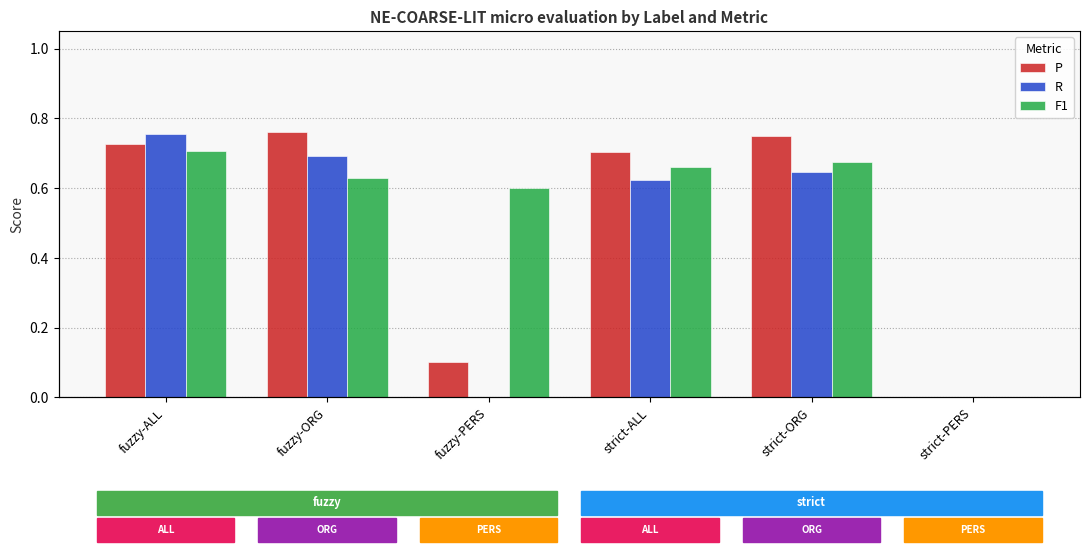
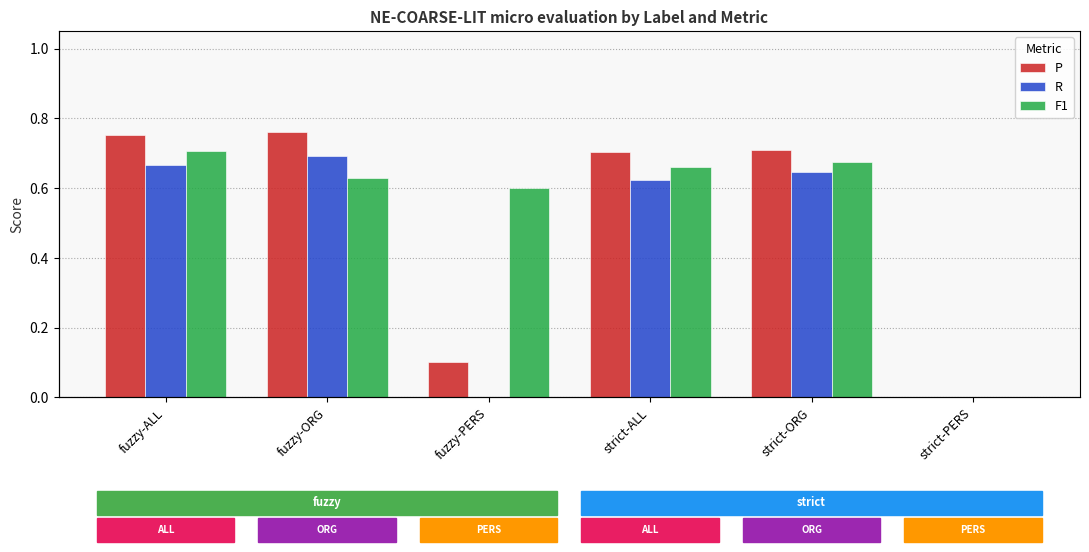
P, fuzzy-ALL: 0.73 -> 0.75
R, fuzzy-ALL: 0.76 -> 0.67
P, strict-ORG: 0.75 -> 0.71
